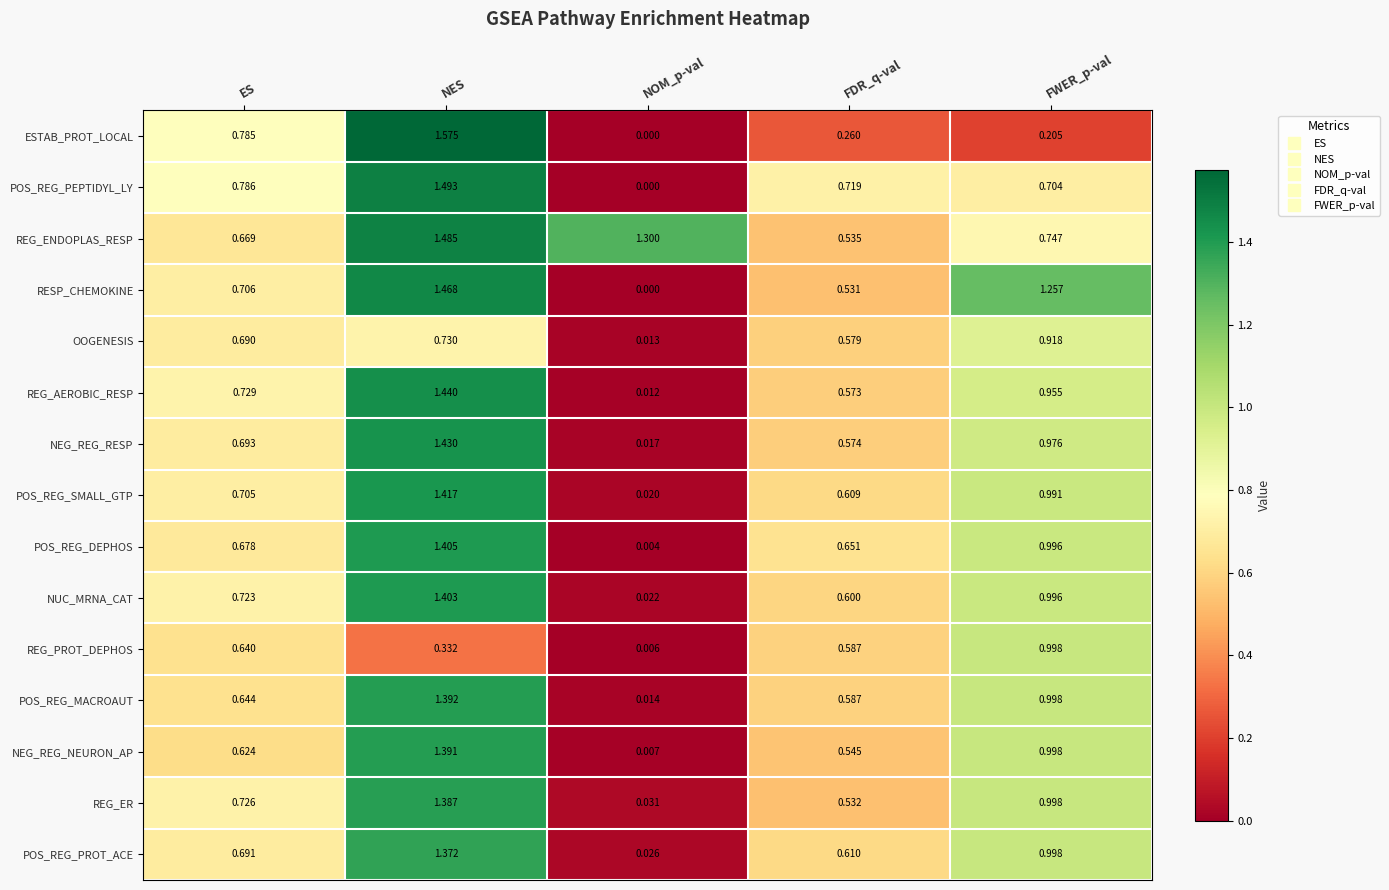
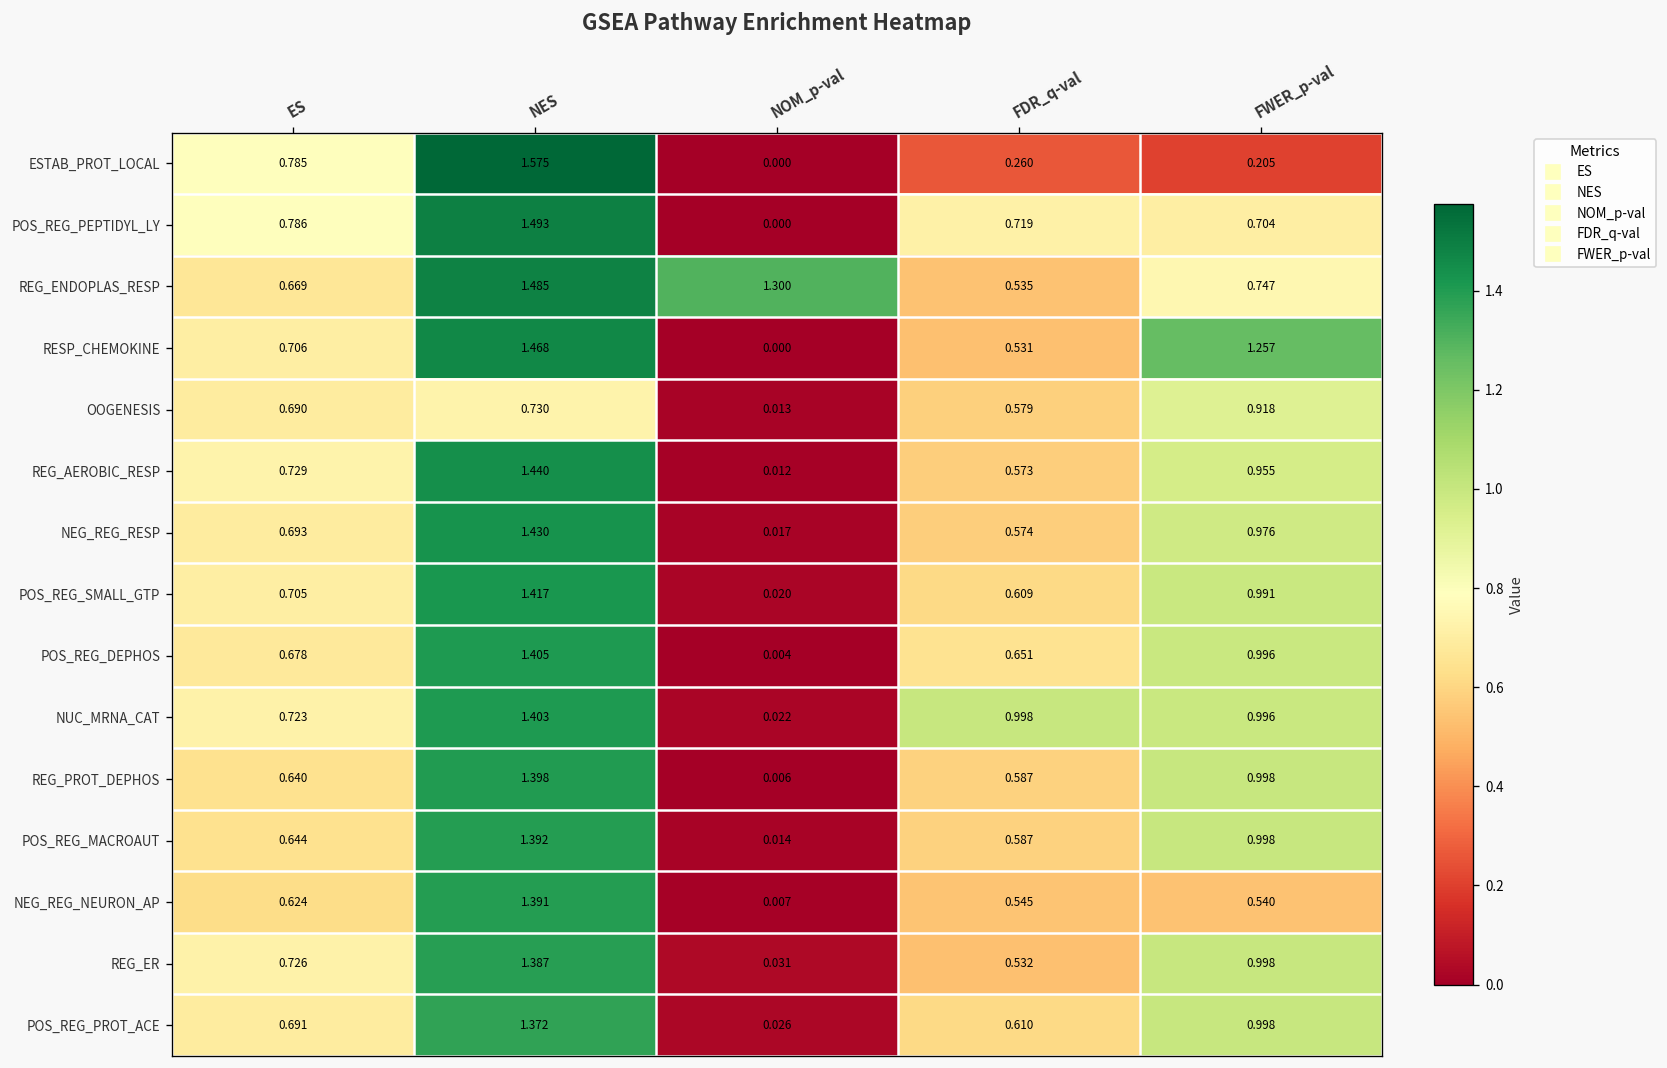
NUC_MRNA_CAT, FDR_q-val: 0.600 -> 0.998
REG_PROT_DEPHOS, NES: 0.332 -> 1.398
NEG_REG_NEURON_AP, FWER_p-val: 0.998 -> 0.540
